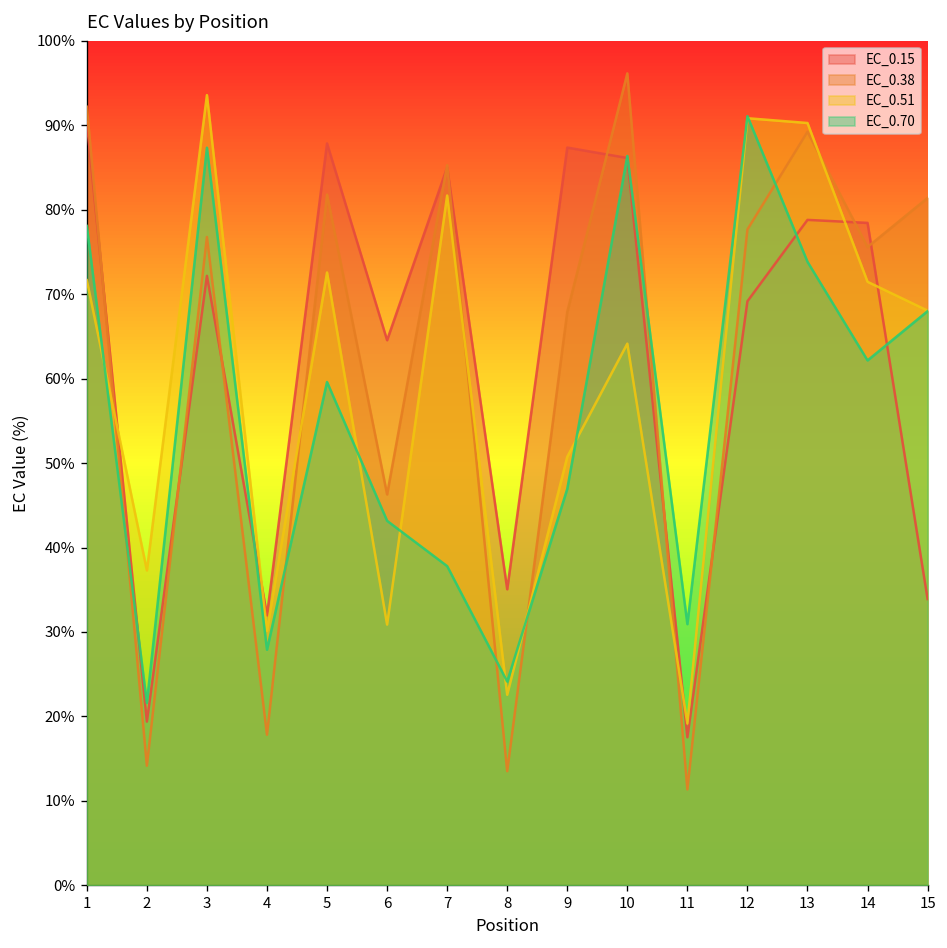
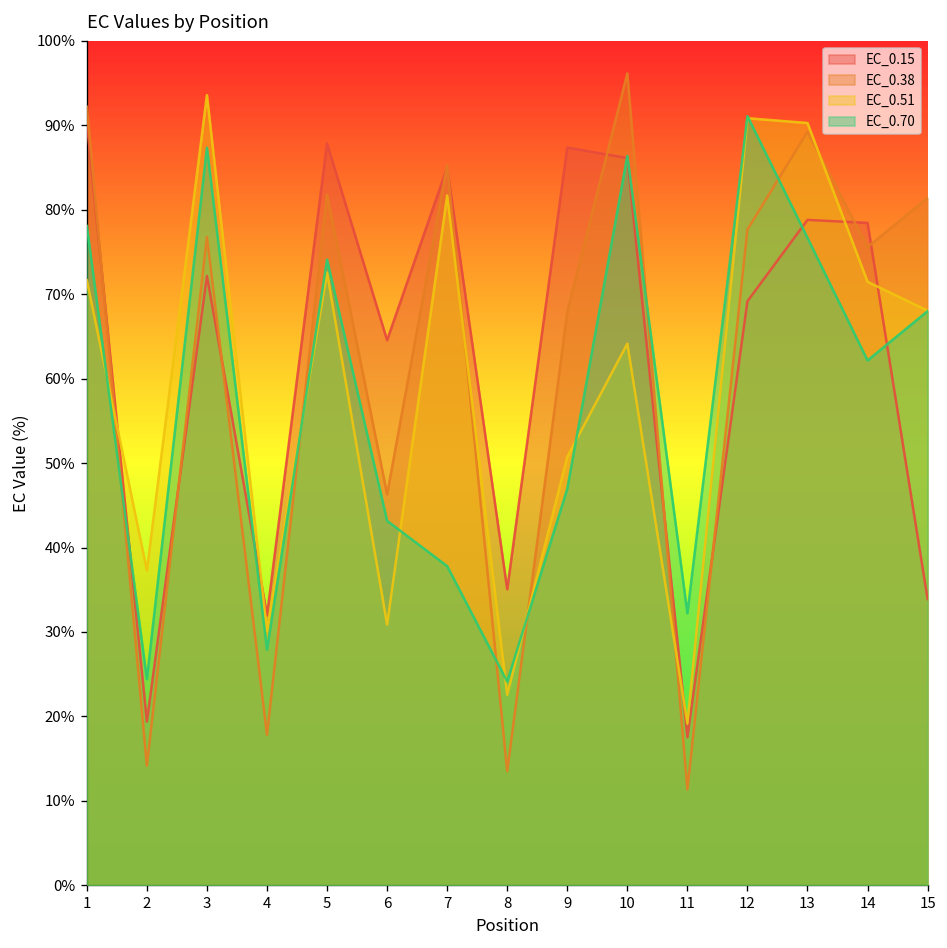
EC_0.70, 2: 22% -> 24%
EC_0.70, 5: 60% -> 74%
EC_0.70, 11: 31% -> 32%
EC_0.70, 13: 74% -> 77%
